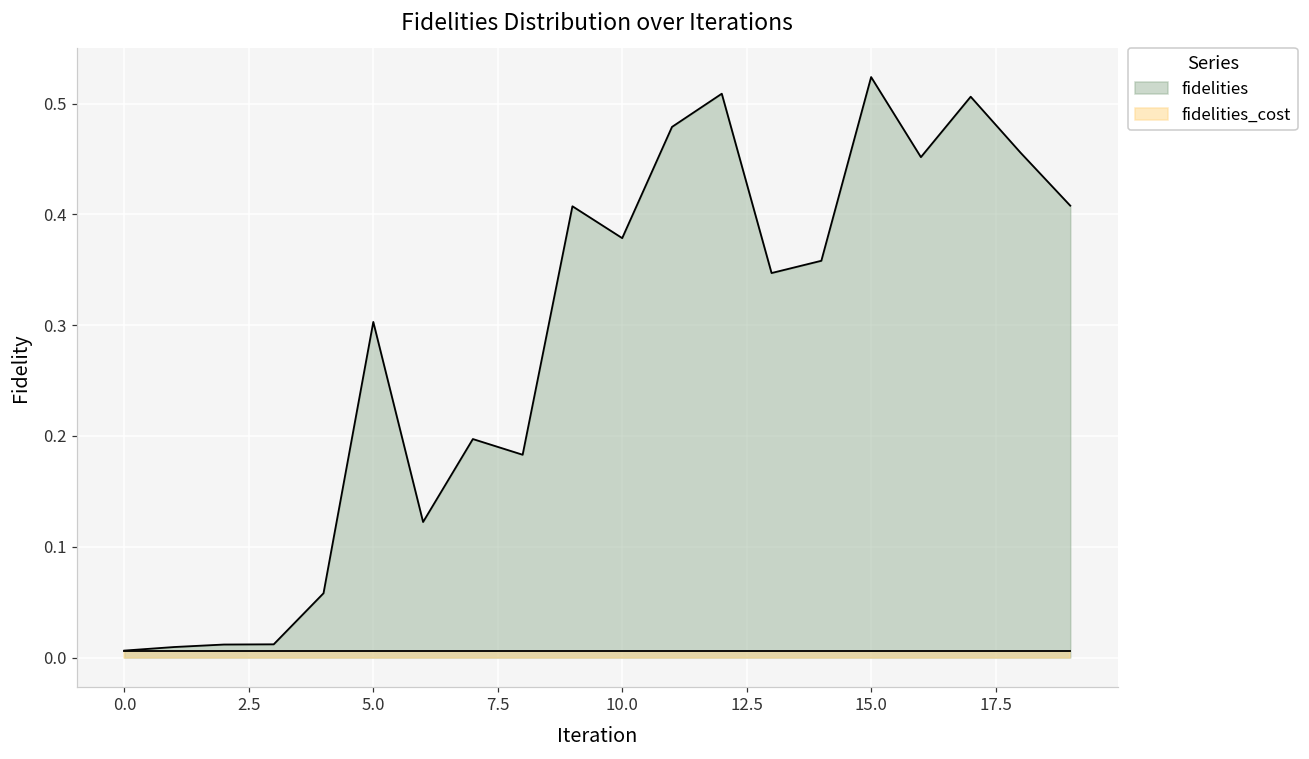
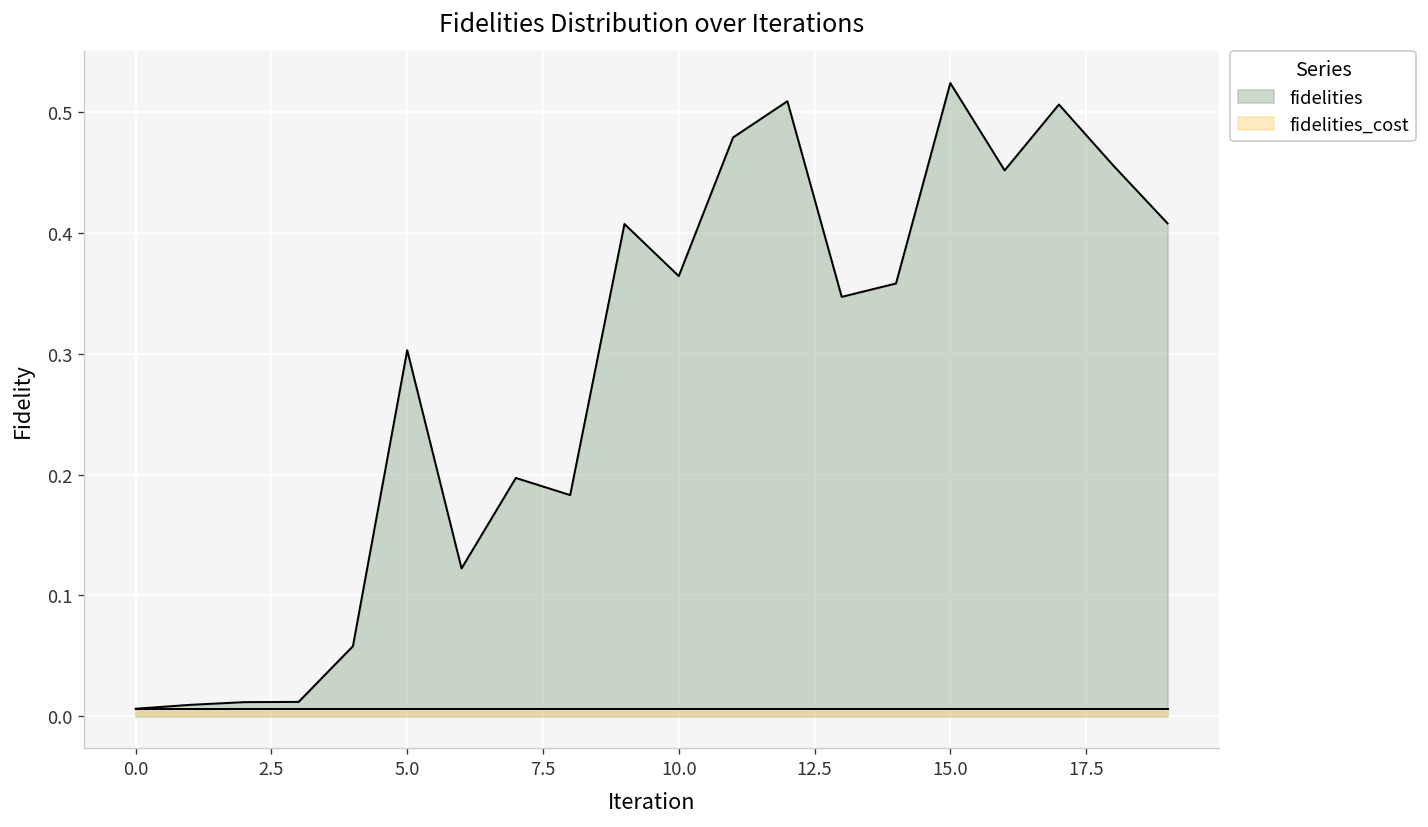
fidelities, 10.0: 0.379 -> 0.364
